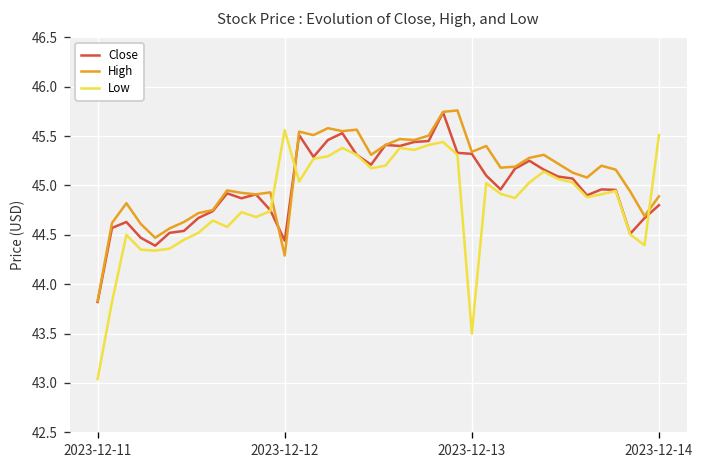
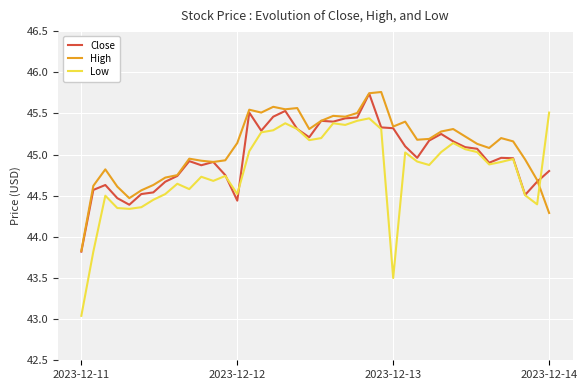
High, 2023-12-12: 44.3 -> 45.1
Low, 2023-12-12: 45.6 -> 44.5
High, 2023-12-14: 44.9 -> 44.3
